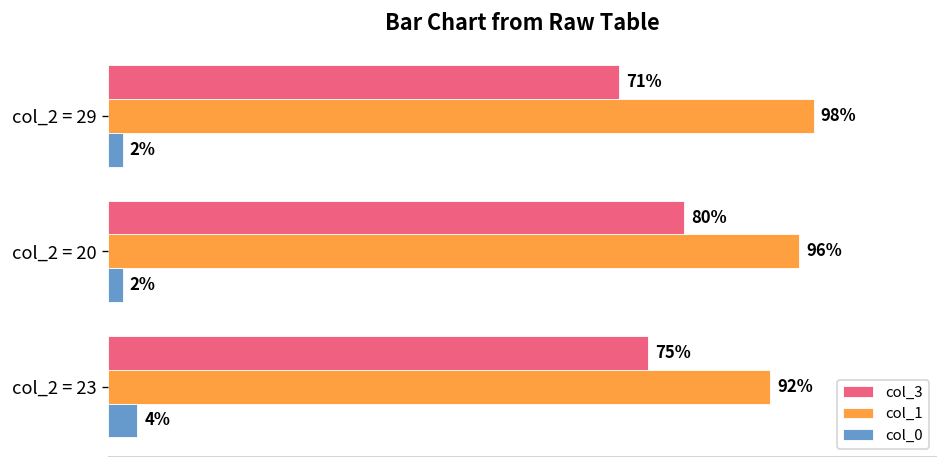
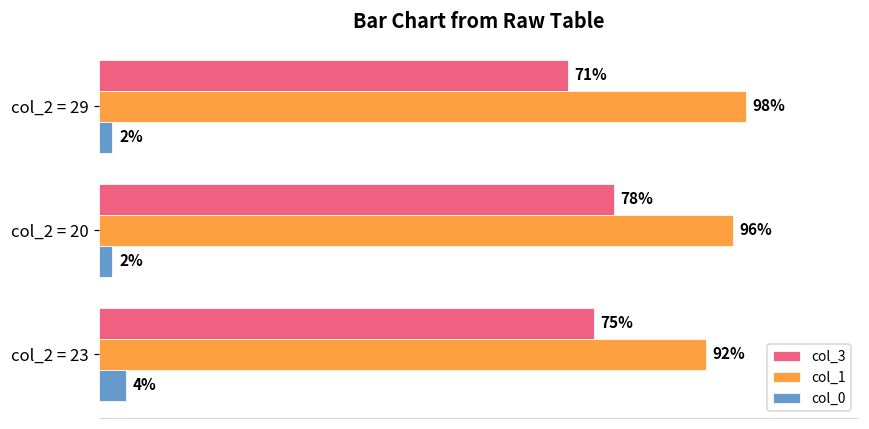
col_3, col_2 = 20: 80% -> 78%
